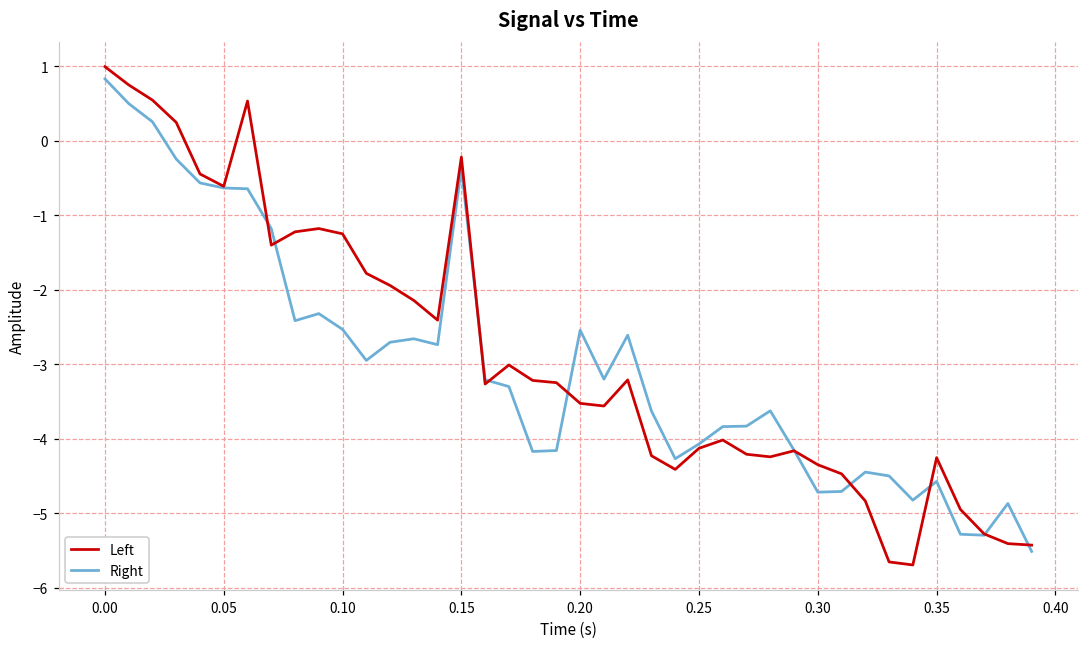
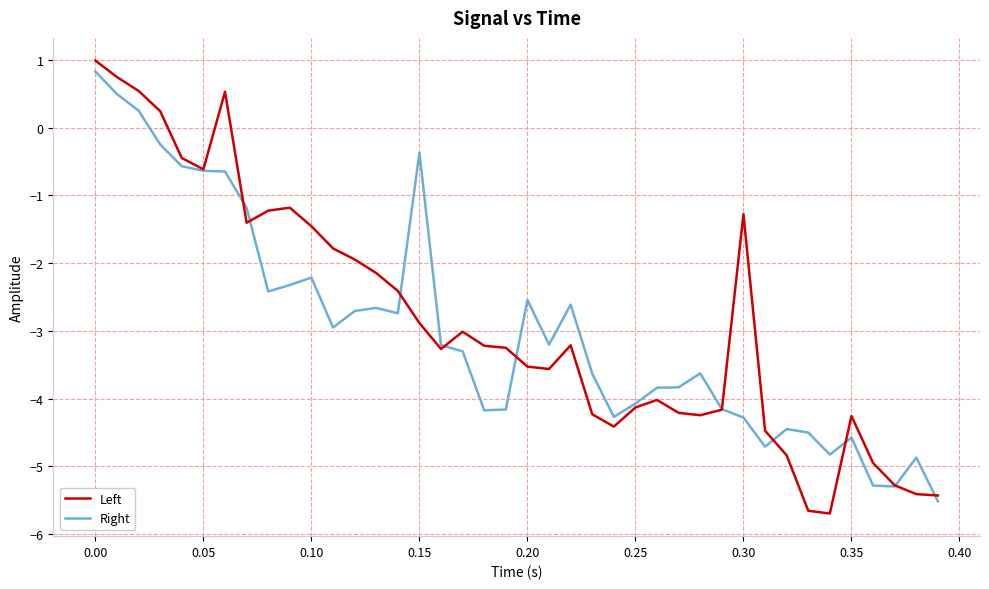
Left, 0.10: -1.3 -> -1.5
Right, 0.10: -2.5 -> -2.2
Left, 0.15: -0.2 -> -2.9
Left, 0.30: -4.4 -> -1.3
Right, 0.30: -4.7 -> -4.3
